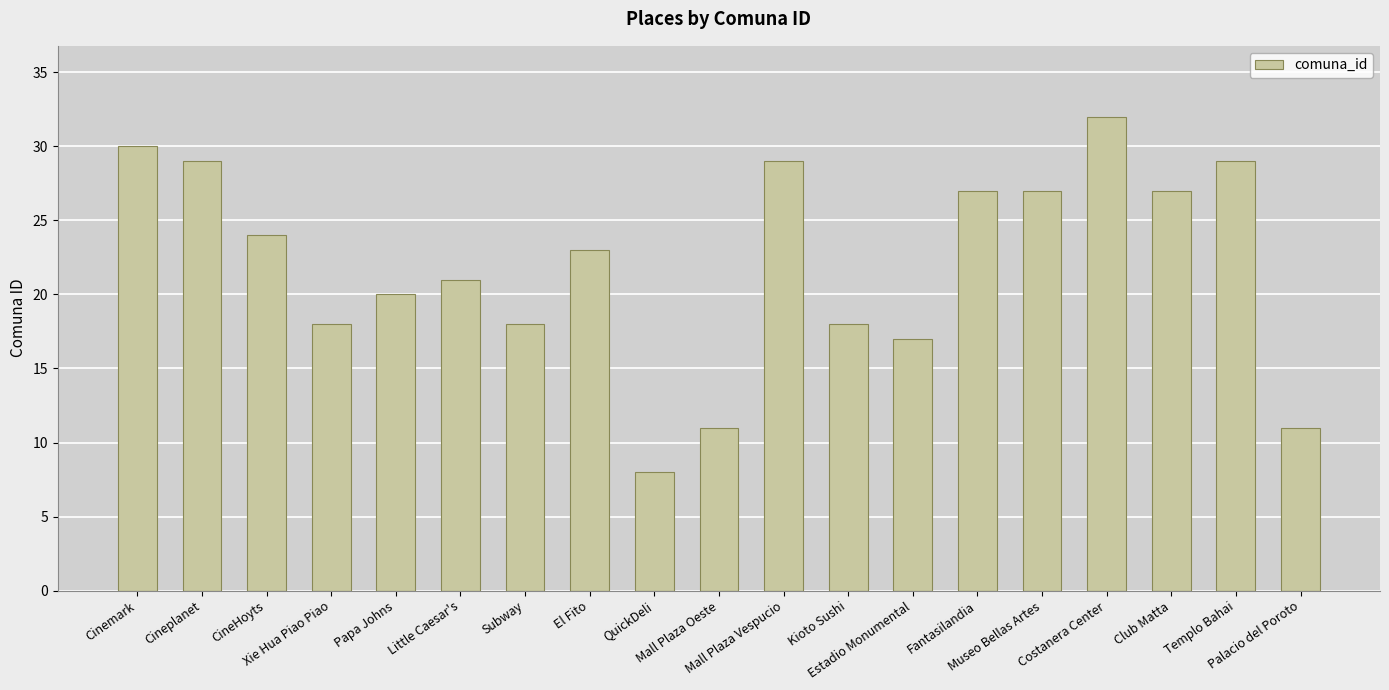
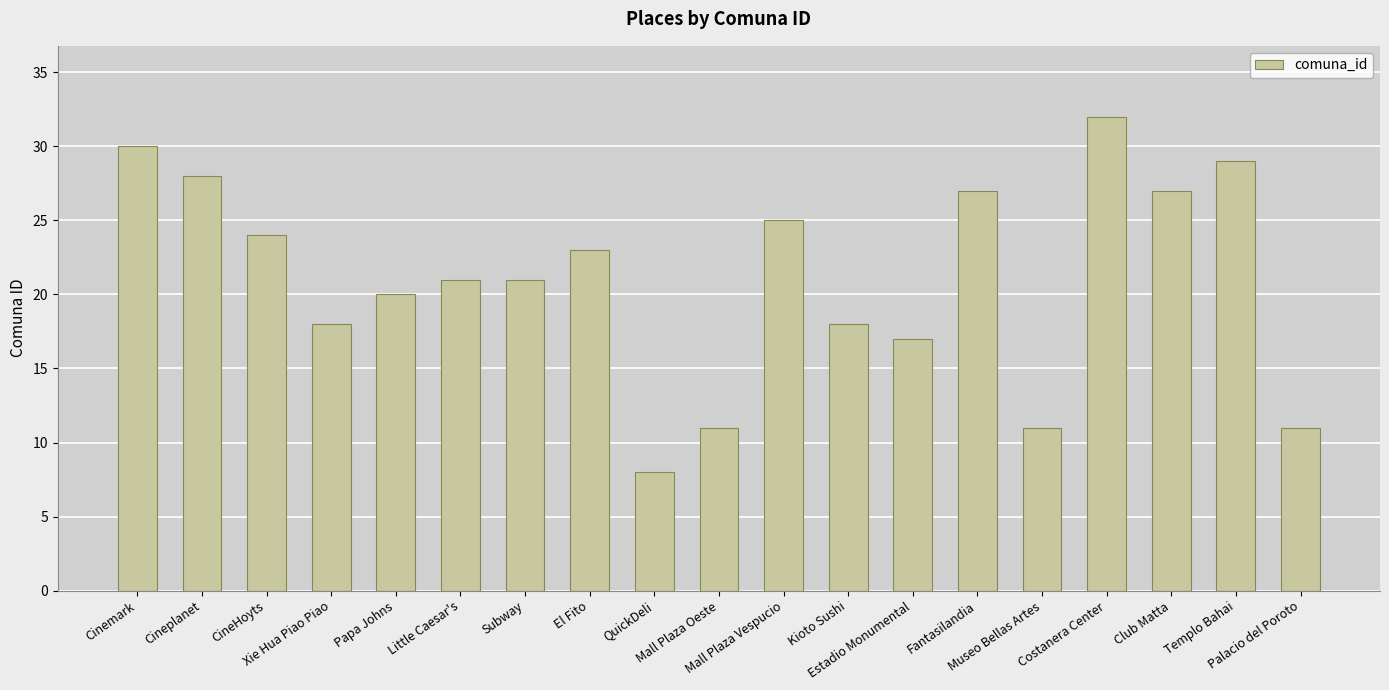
Cineplanet: 29 -> 28
Subway: 18 -> 21
Mall Plaza Vespucio: 29 -> 25
Museo Bellas Artes: 27 -> 11
